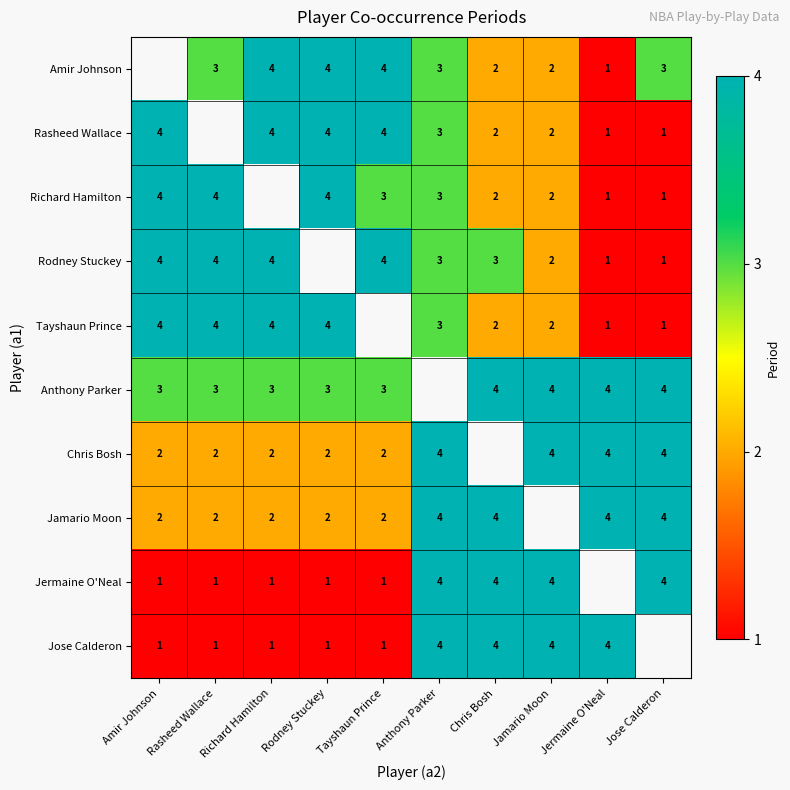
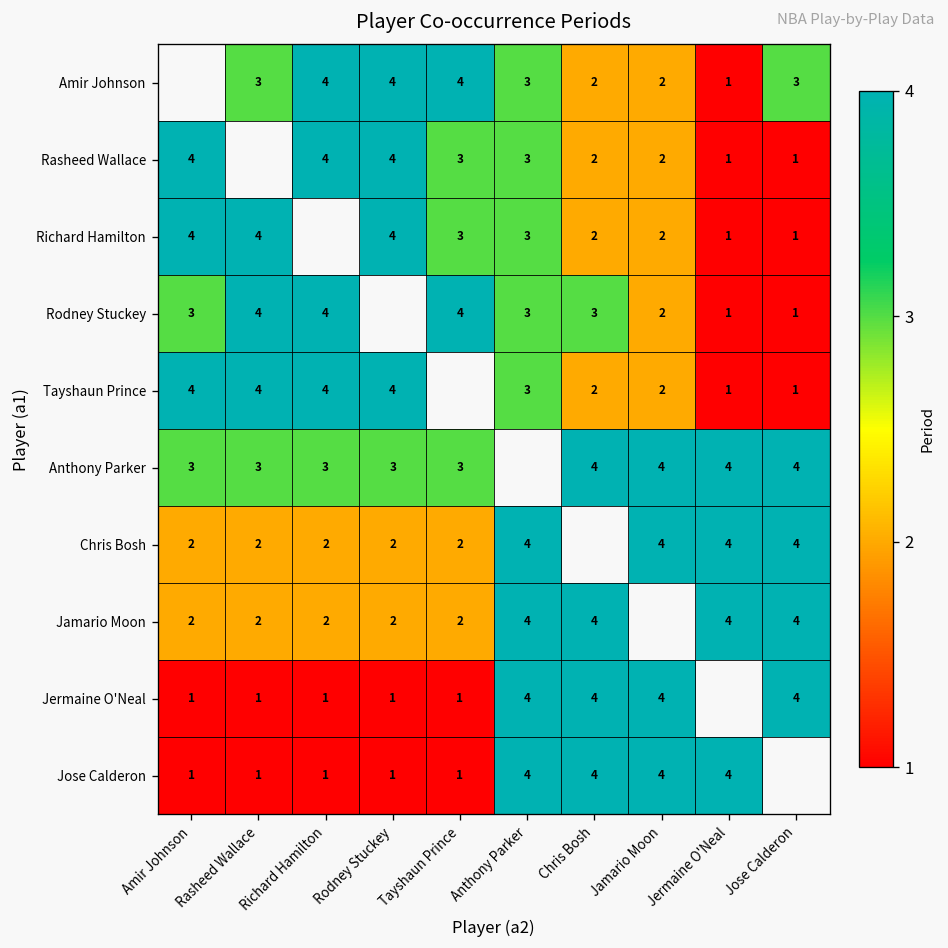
Rasheed Wallace, Tayshaun Prince: 4 -> 3
Rodney Stuckey, Amir Johnson: 4 -> 3
